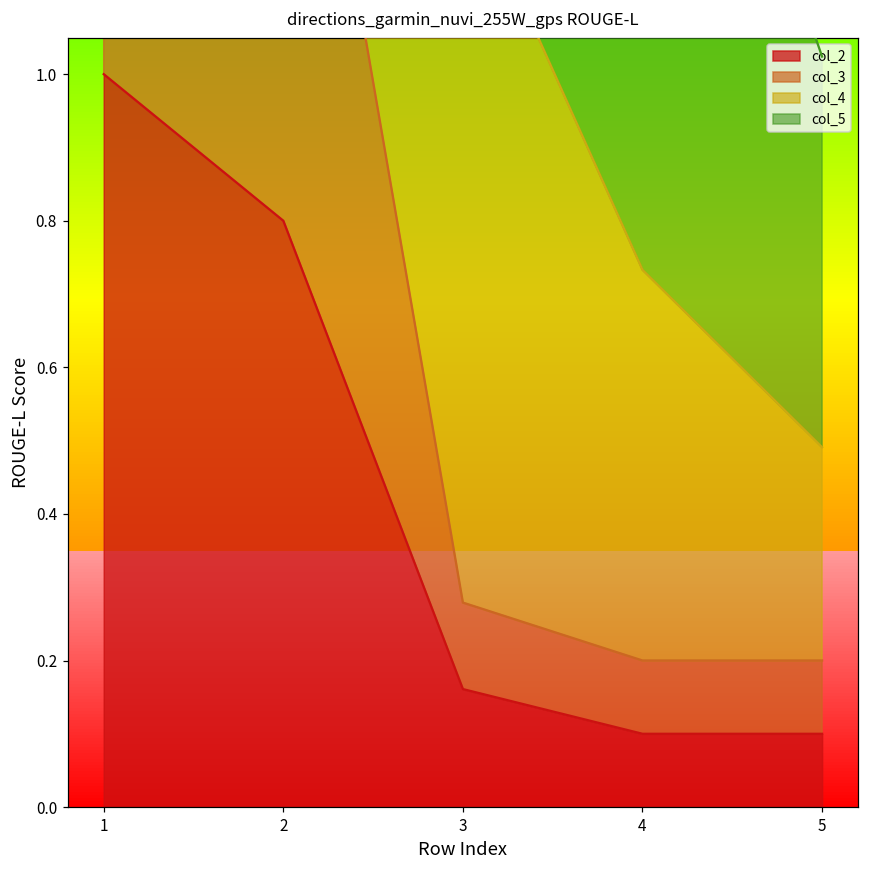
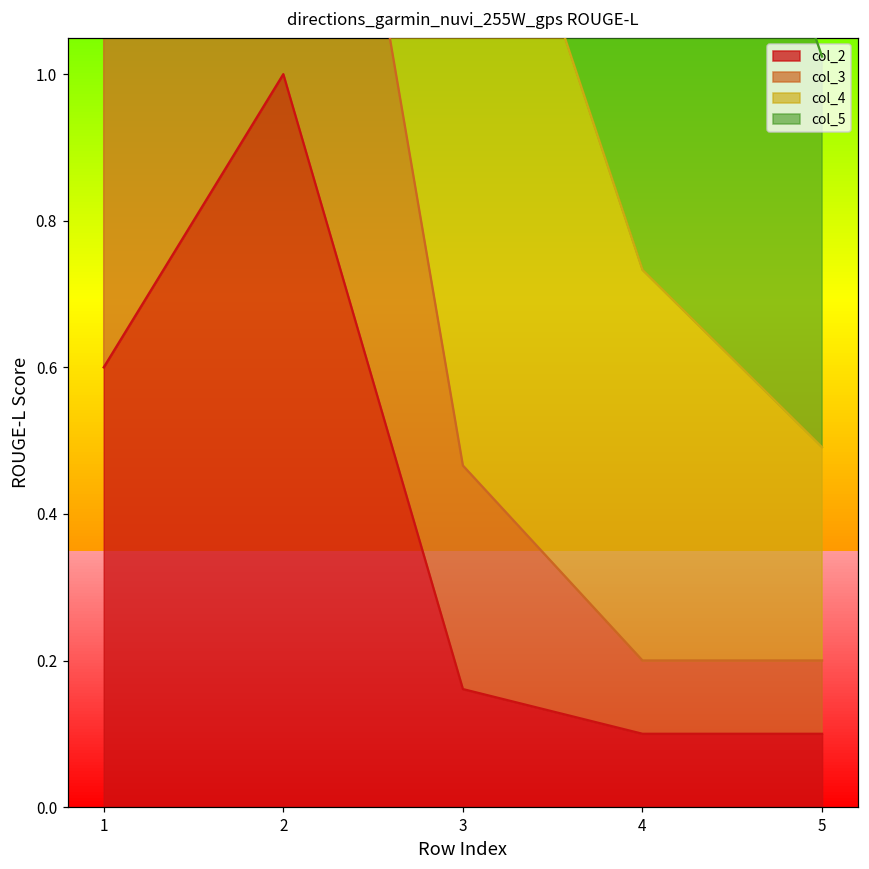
col_2, 1: 1.0 -> 0.6
col_2, 2: 0.8 -> 1.0
col_3, 3: 0.12 -> 0.30
